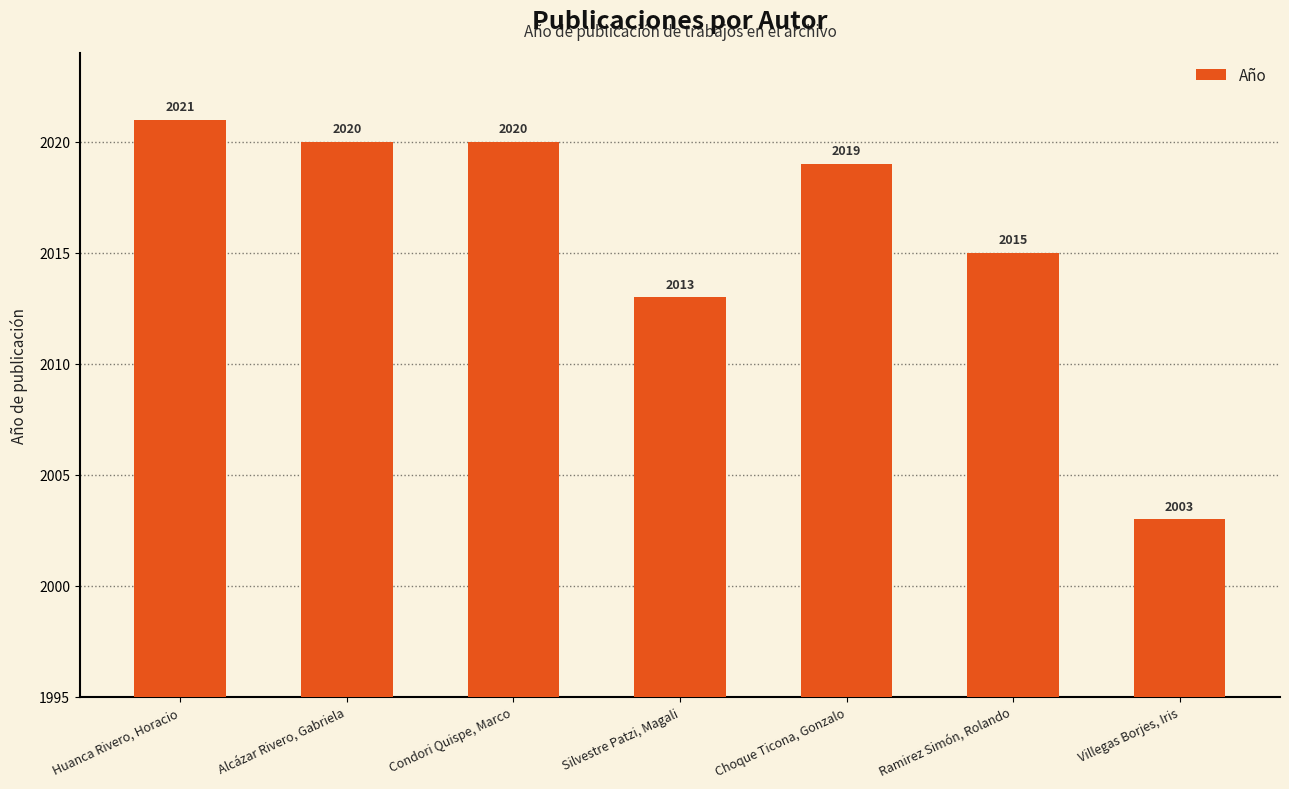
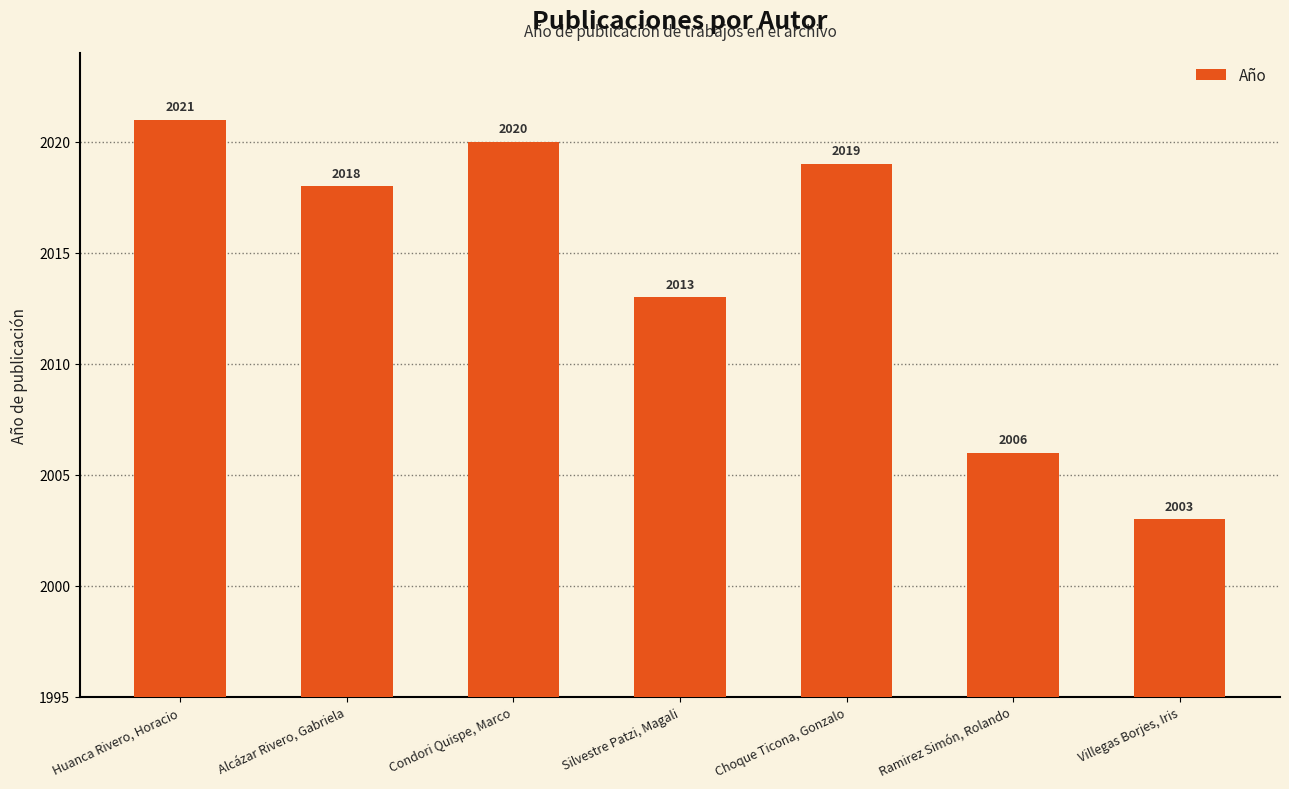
Alcázar Rivero, Gabriela: 2020 -> 2018
Ramirez Simón, Rolando: 2015 -> 2006
